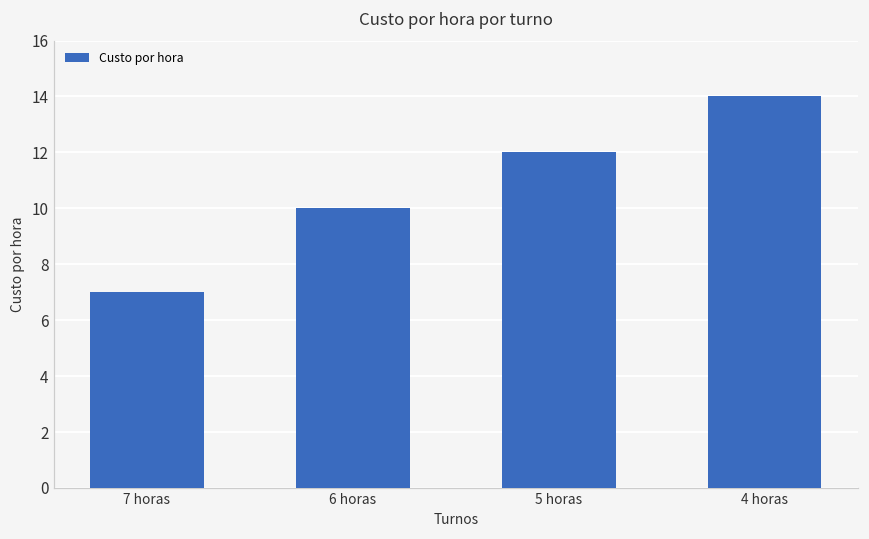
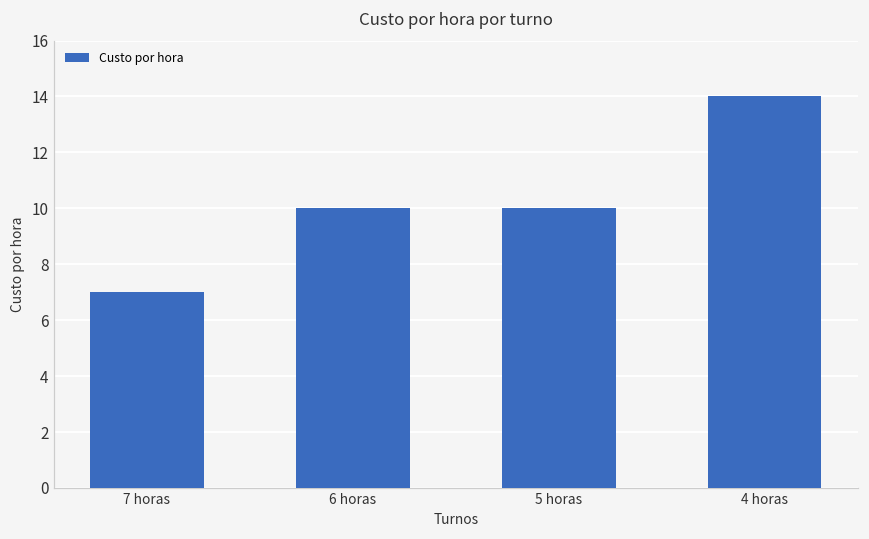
5 horas: 12 -> 10
